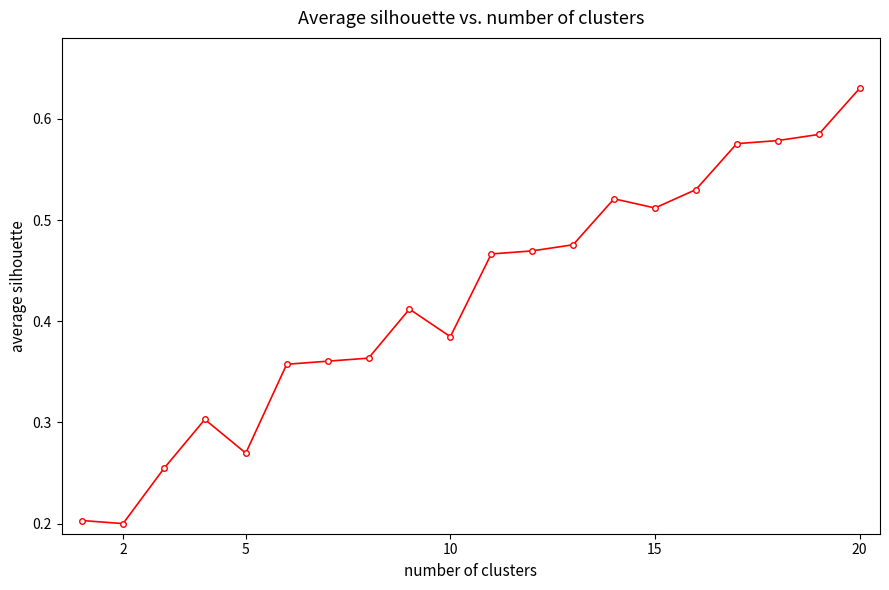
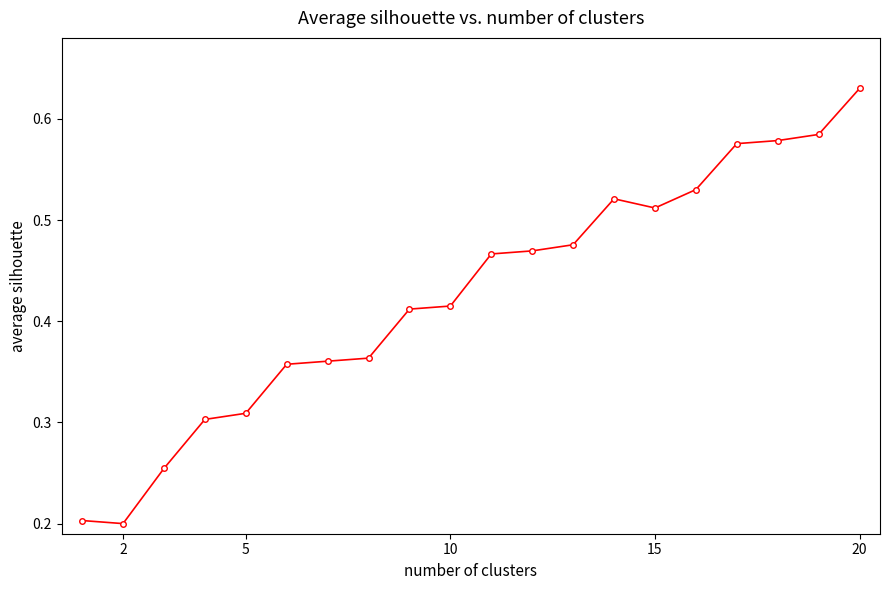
5: 0.270 -> 0.309
10: 0.385 -> 0.415
